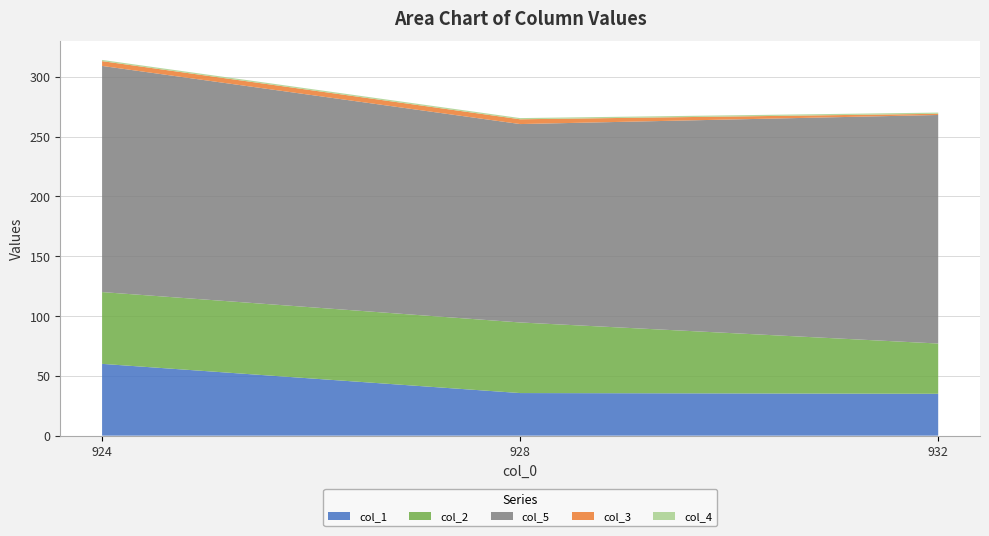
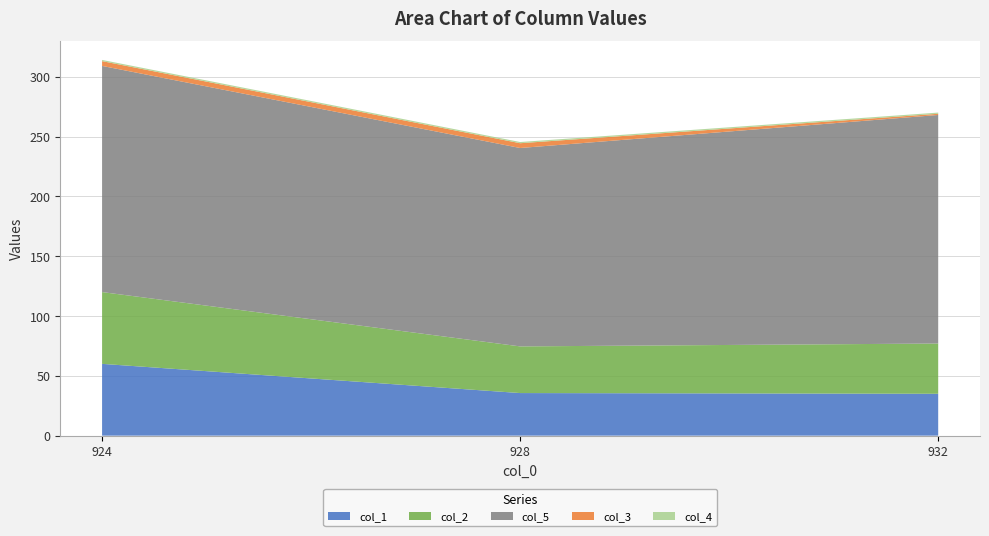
col_2, 928: 59 -> 39
